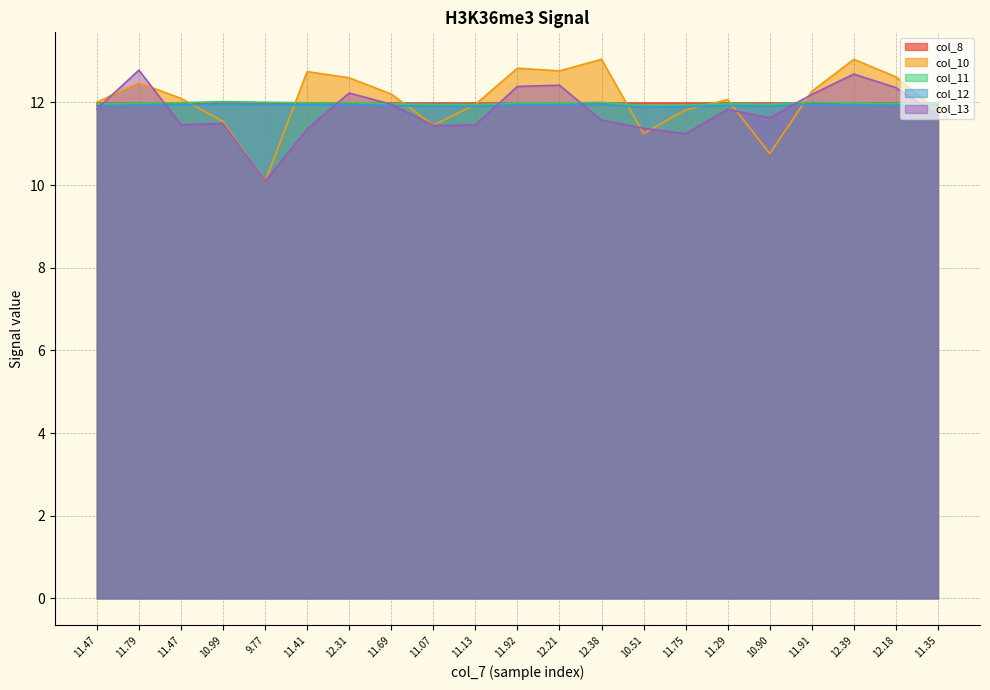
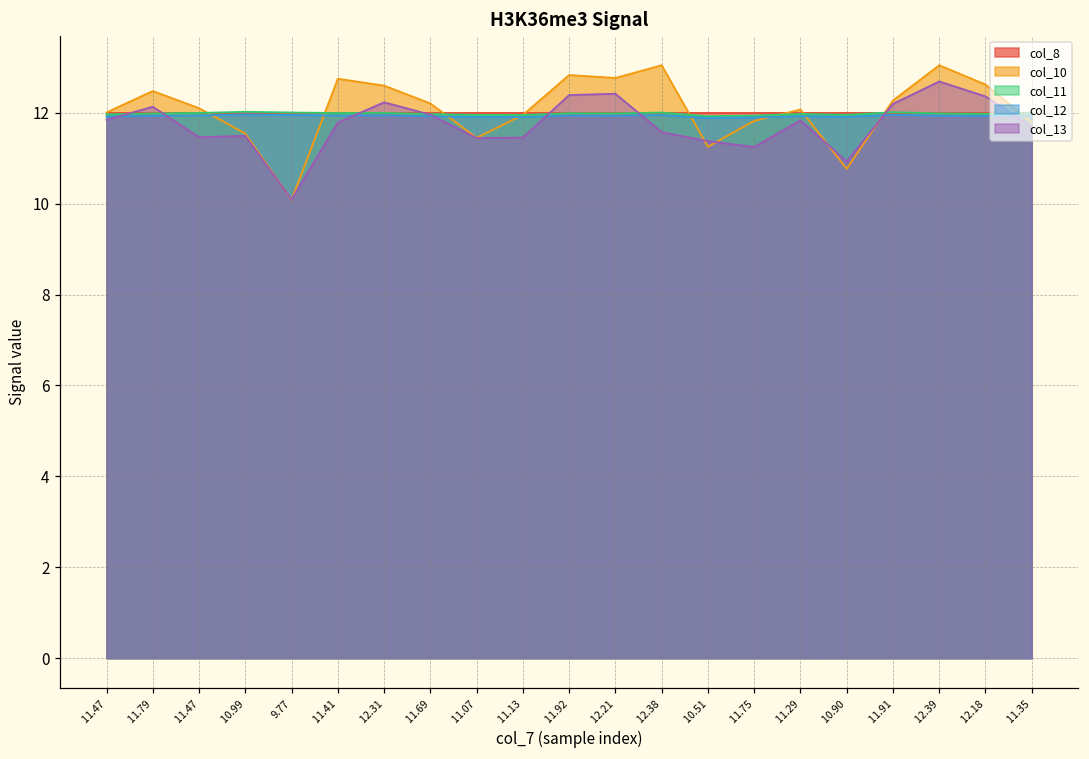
col_13, 11.79: 12.8 -> 12.1
col_13, 11.41: 11.4 -> 11.8
col_13, 10.90: 11.6 -> 10.9
